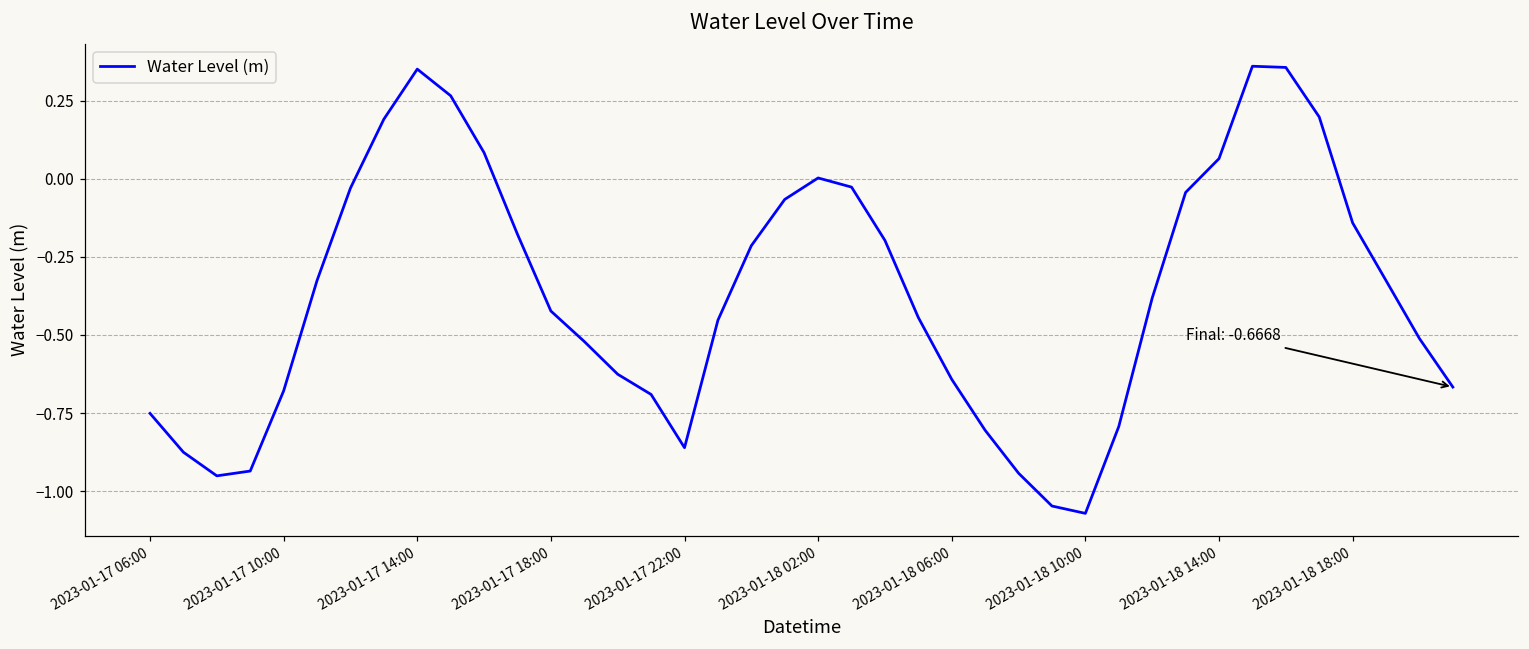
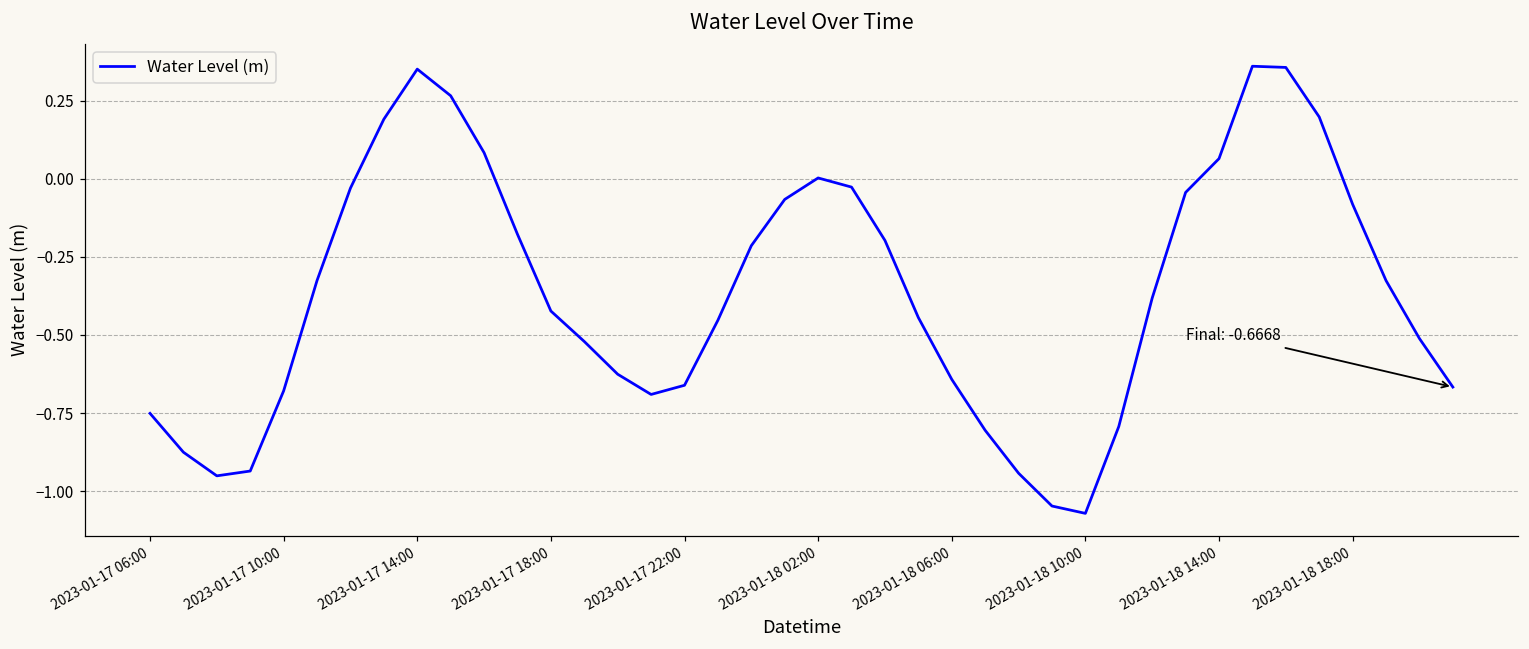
2023-01-17 22:00: -0.86 -> -0.66
2023-01-18 18:00: -0.14 -> -0.08
